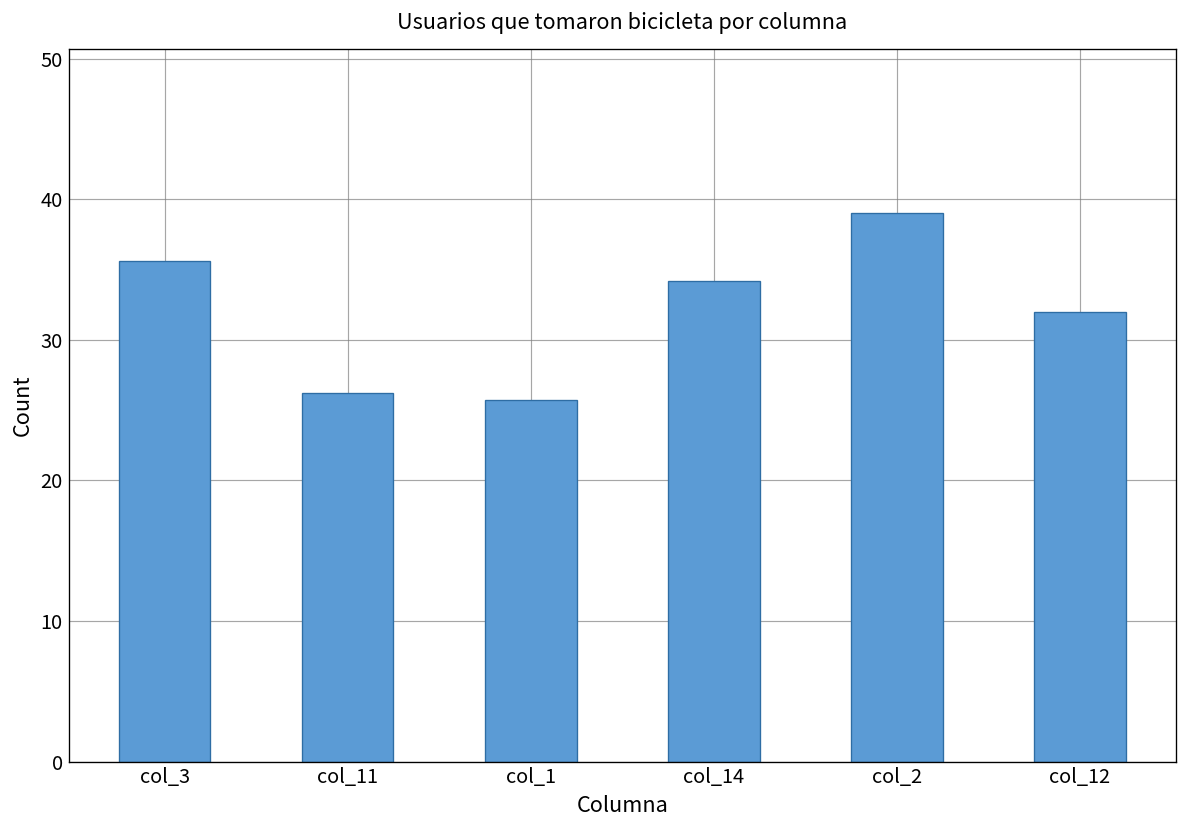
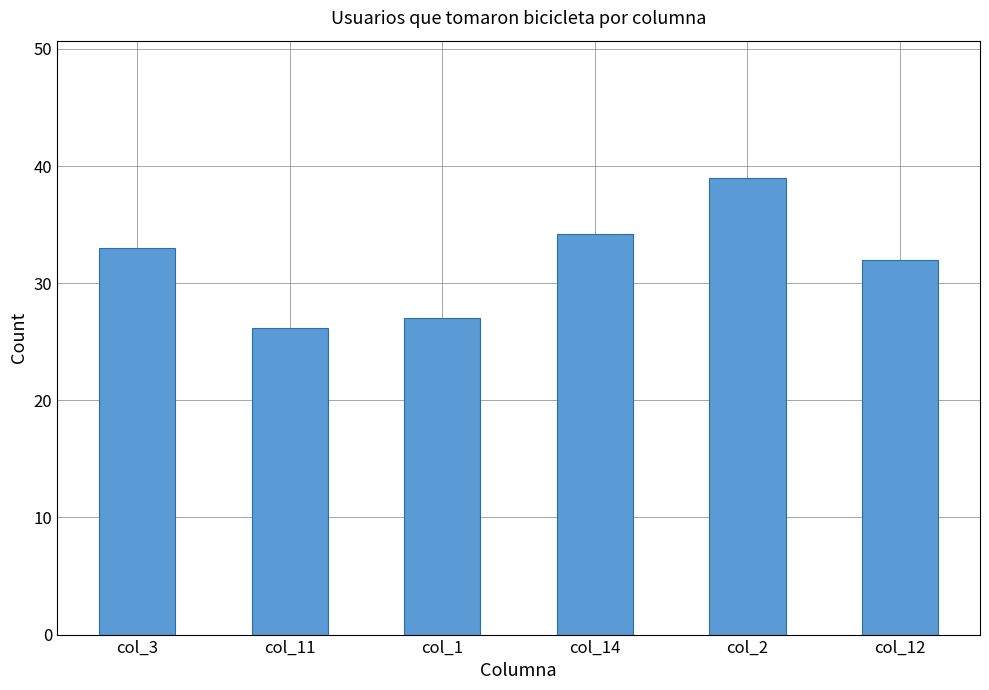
col_3: 35.6 -> 33.0
col_1: 25.7 -> 27.0
